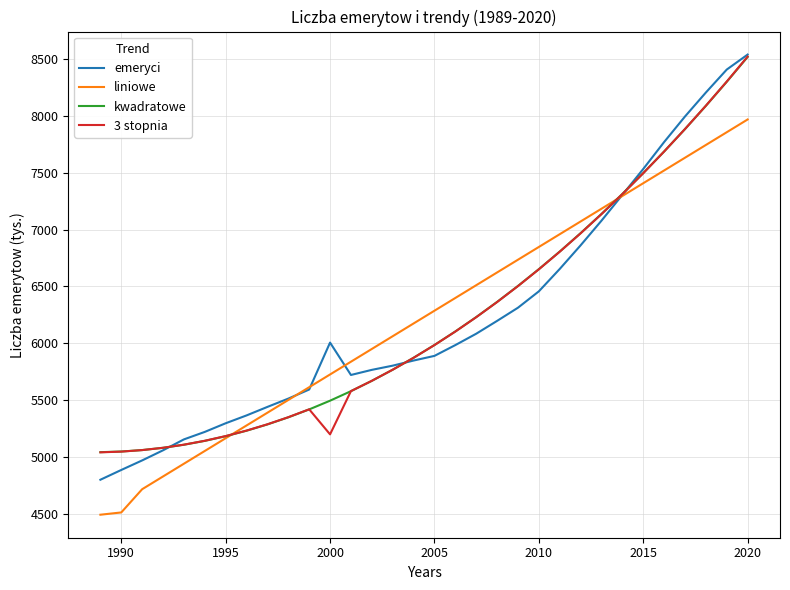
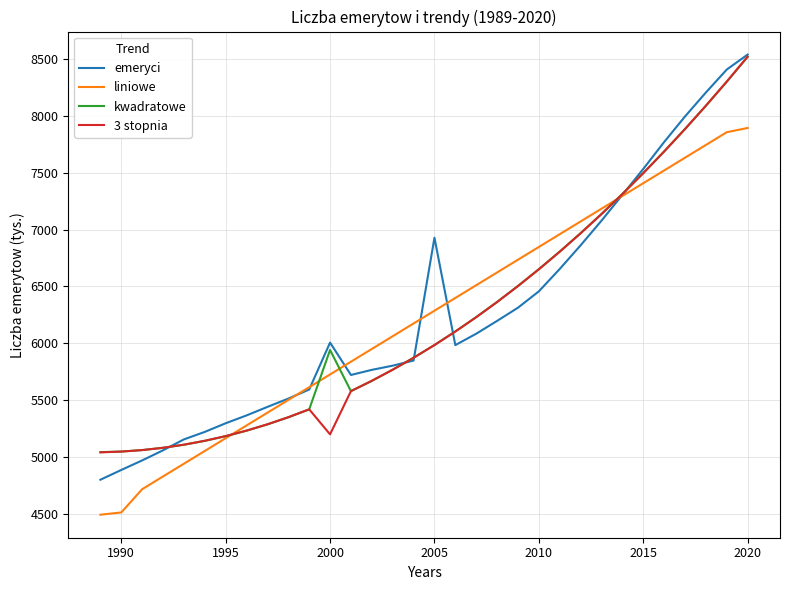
kwadratowe, 2000: 5490 -> 5940
emeryci, 2005: 5890 -> 6930
liniowe, 2020: 7970 -> 7890
